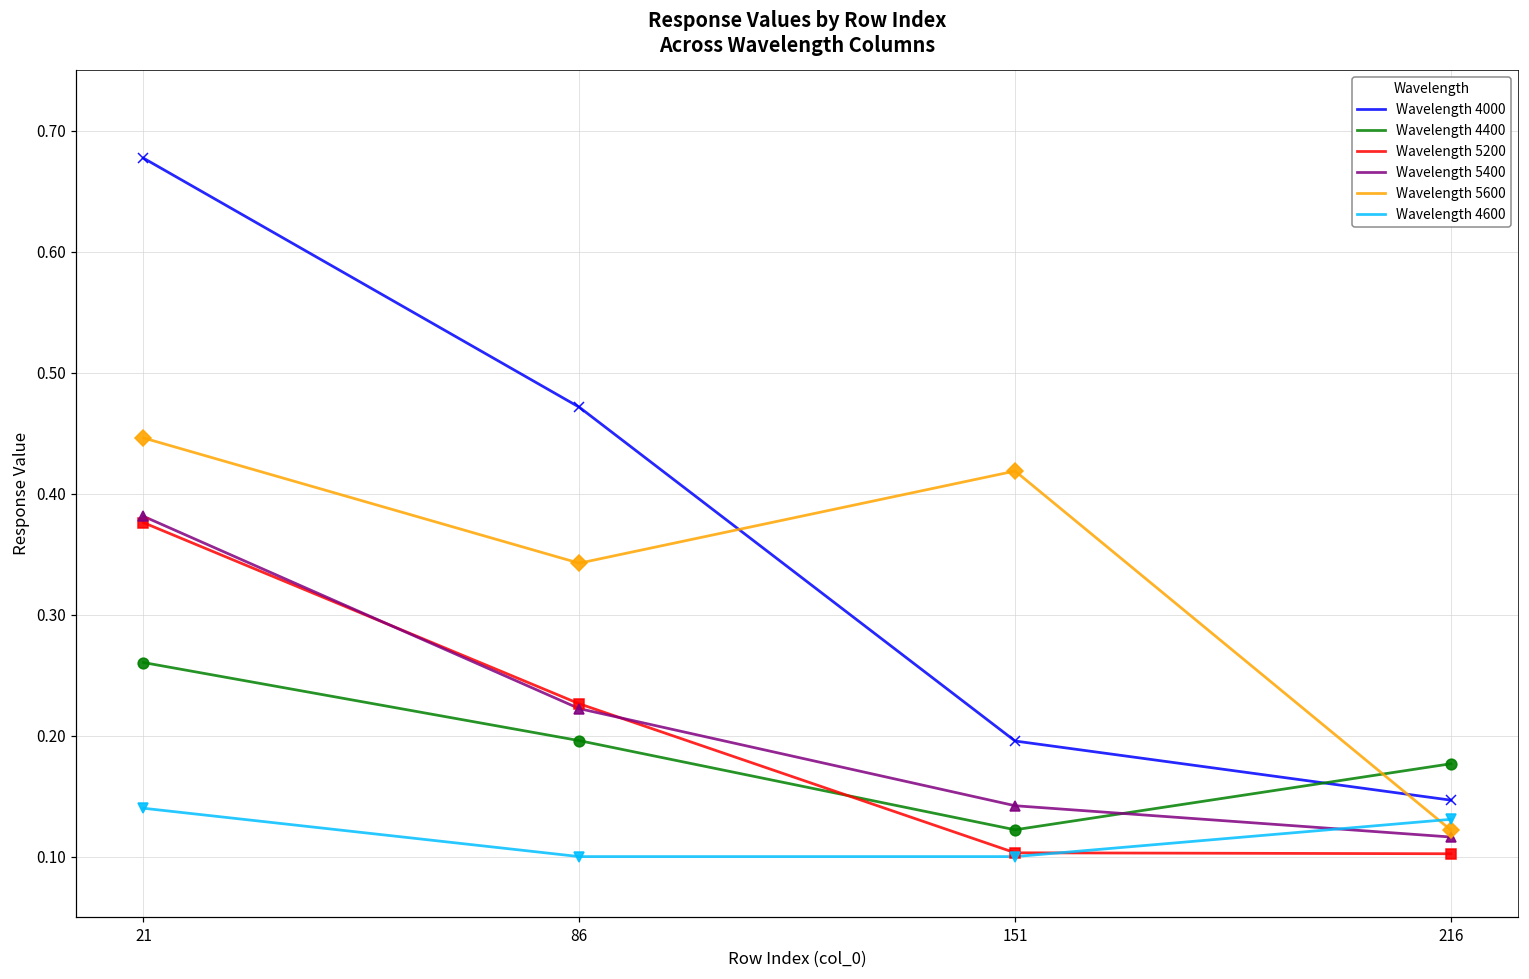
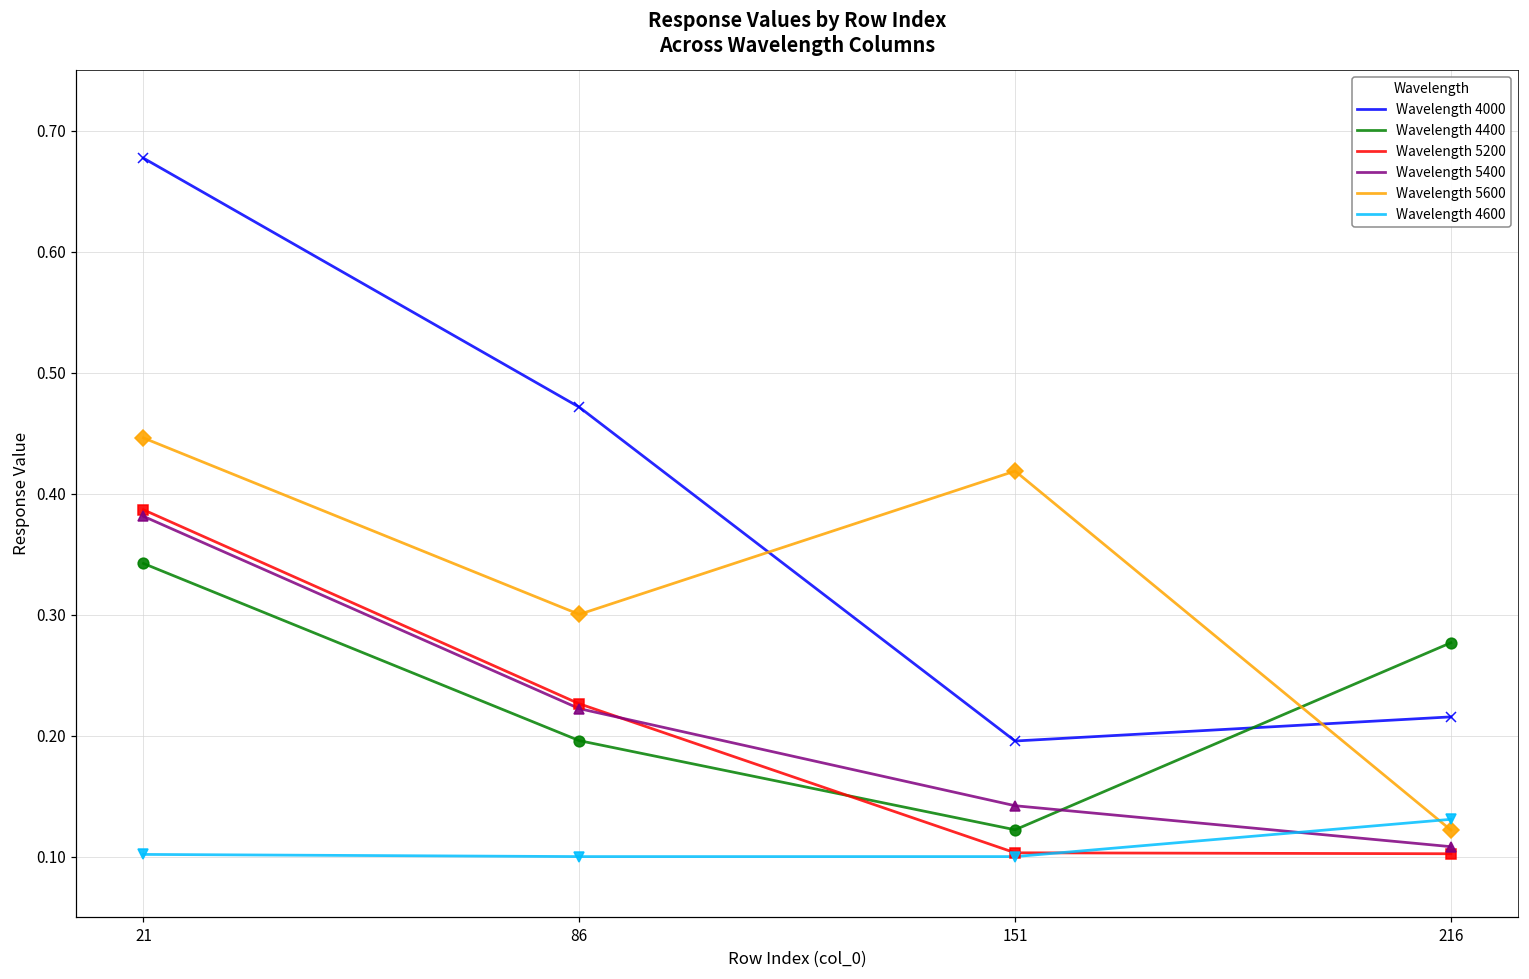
Wavelength 4400, 21: 0.260 -> 0.342
Wavelength 5200, 21: 0.376 -> 0.387
Wavelength 4600, 21: 0.140 -> 0.102
Wavelength 5600, 86: 0.342 -> 0.300
Wavelength 4000, 216: 0.147 -> 0.215
Wavelength 4400, 216: 0.177 -> 0.277
Wavelength 5400, 216: 0.116 -> 0.108
